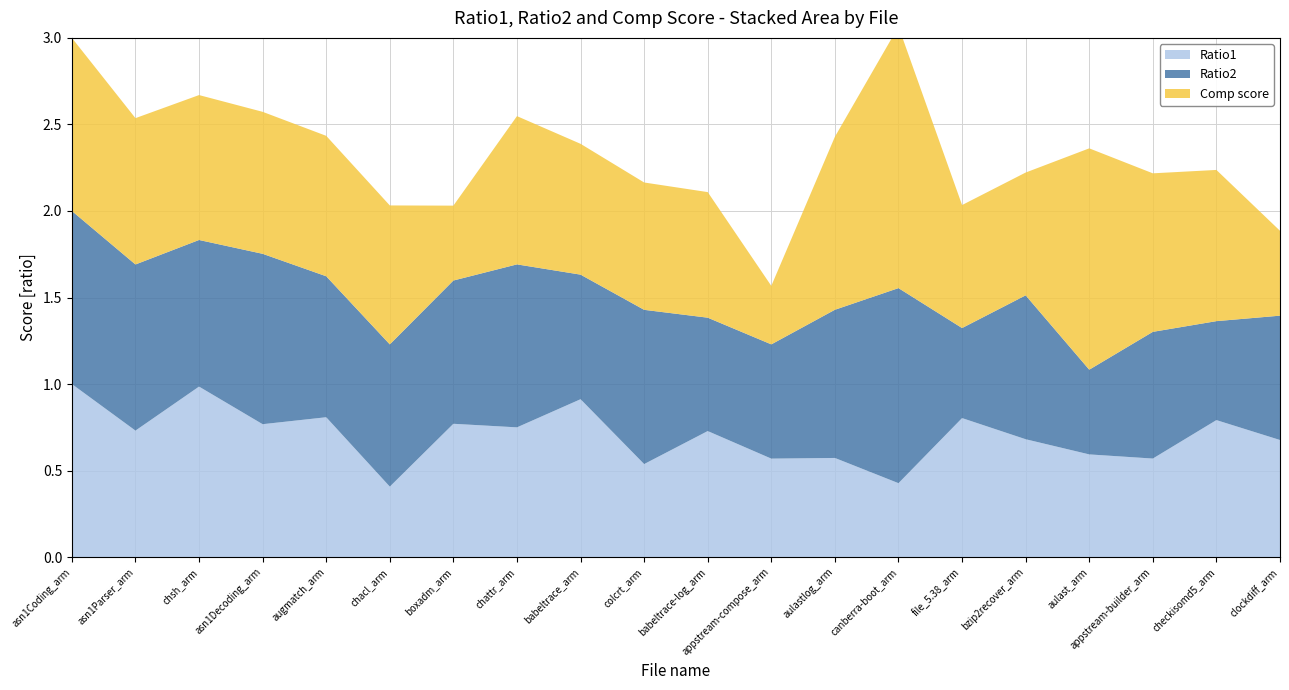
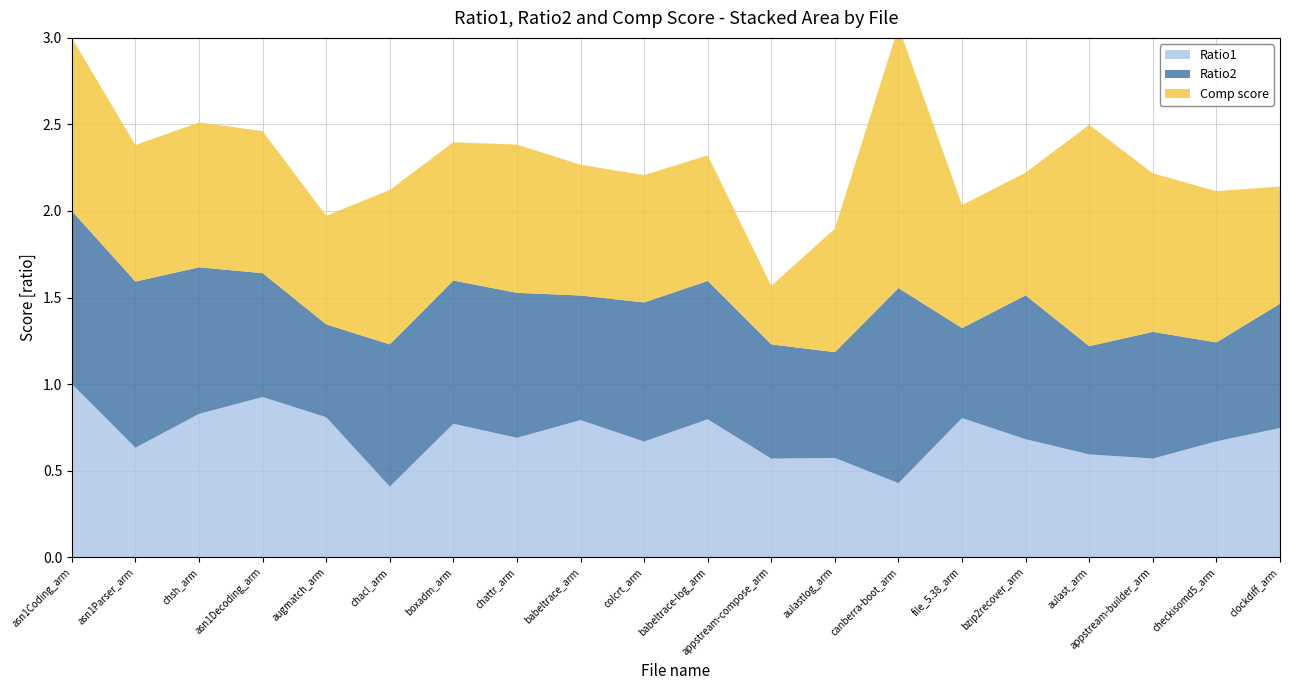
Ratio1, asn1Parser_arm: 0.73 -> 0.63
Comp score, asn1Parser_arm: 0.85 -> 0.79
Ratio1, chsh_arm: 0.99 -> 0.83
Ratio1, asn1Decoding_arm: 0.77 -> 0.92
Ratio2, asn1Decoding_arm: 0.98 -> 0.72
Ratio2, augmatch_arm: 0.81 -> 0.54
Comp score, augmatch_arm: 0.81 -> 0.63
Comp score, chacl_arm: 0.80 -> 0.89
Comp score, boxadm_arm: 0.43 -> 0.80
Ratio1, chattr_arm: 0.75 -> 0.69
Ratio2, chattr_arm: 0.94 -> 0.84
Ratio1, babeltrace_arm: 0.91 -> 0.79
Ratio1, colcrt_arm: 0.54 -> 0.67
Ratio2, colcrt_arm: 0.89 -> 0.80
Ratio1, babeltrace-log_arm: 0.73 -> 0.80
Ratio2, babeltrace-log_arm: 0.66 -> 0.80
Ratio2, aulastlog_arm: 0.86 -> 0.61
Comp score, aulastlog_arm: 1.00 -> 0.71
Ratio2, aulast_arm: 0.49 -> 0.63
Ratio1, checkisomd5_arm: 0.79 -> 0.67
Ratio1, clockdiff_arm: 0.68 -> 0.75
Comp score, clockdiff_arm: 0.49 -> 0.68
